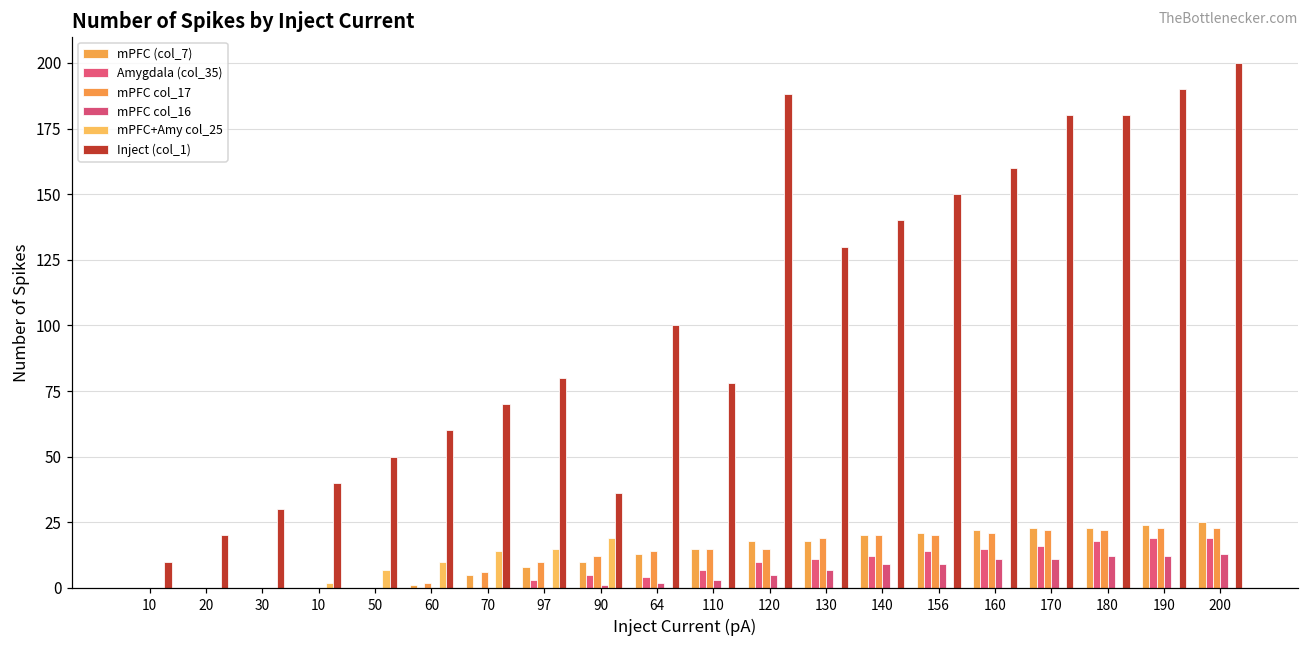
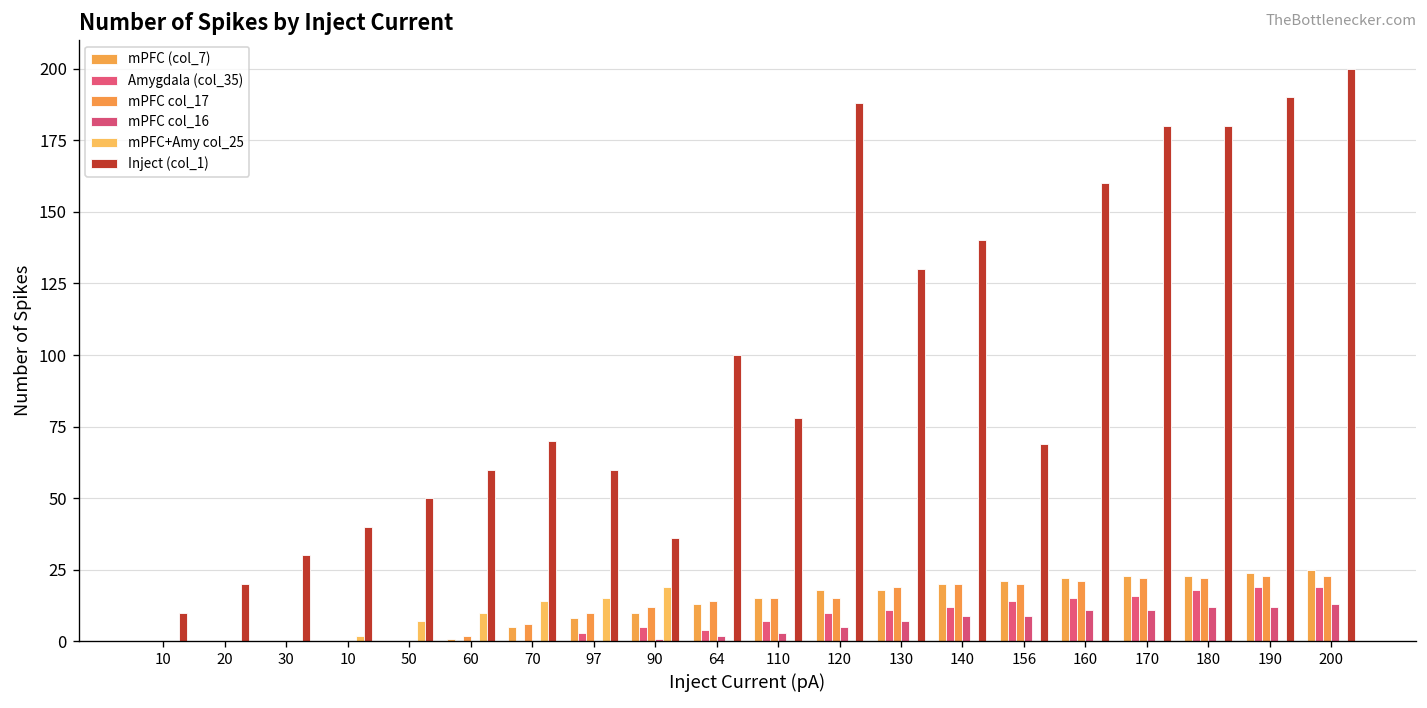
Inject (col_1), 97: 80 -> 60
Inject (col_1), 156: 150 -> 69
